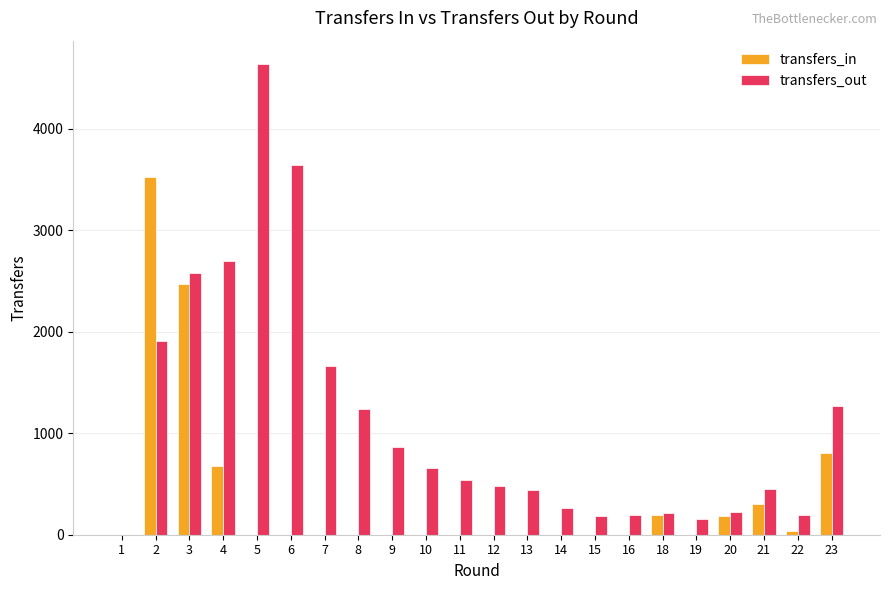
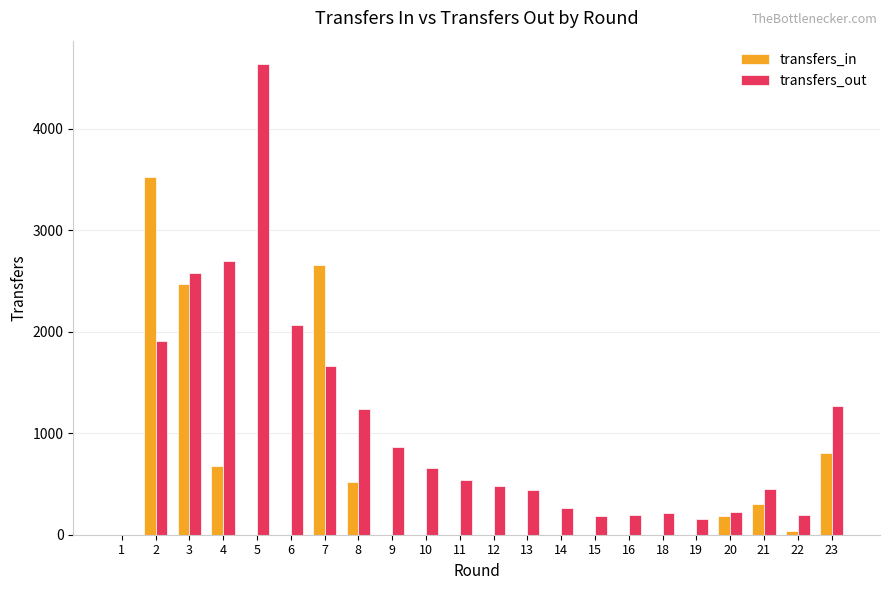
transfers_out, 6: 3650 -> 2070
transfers_in, 7: 0 -> 2660
transfers_in, 8: 0 -> 520
transfers_in, 18: 200 -> 0
